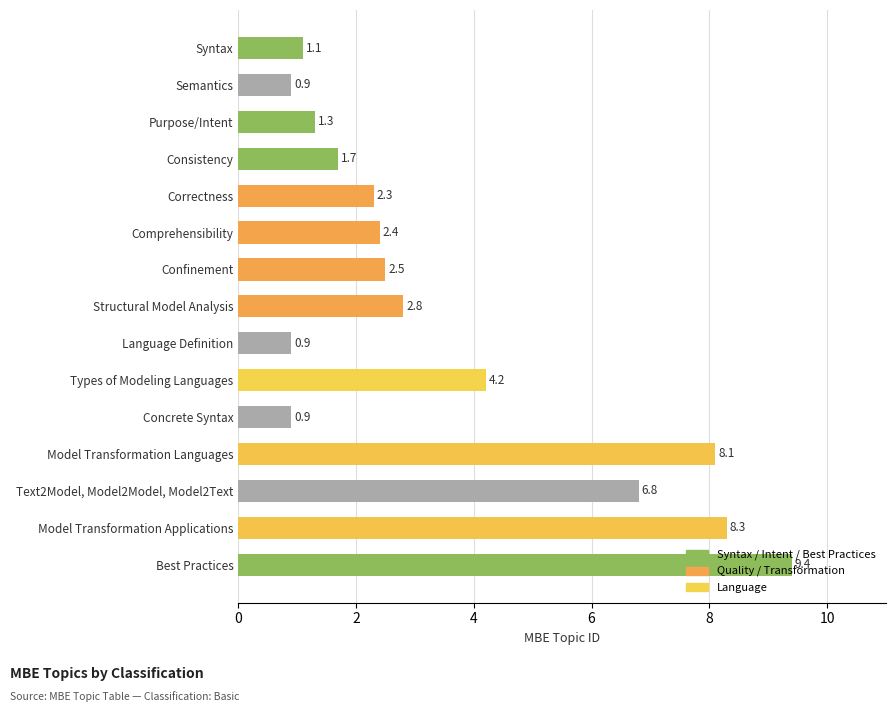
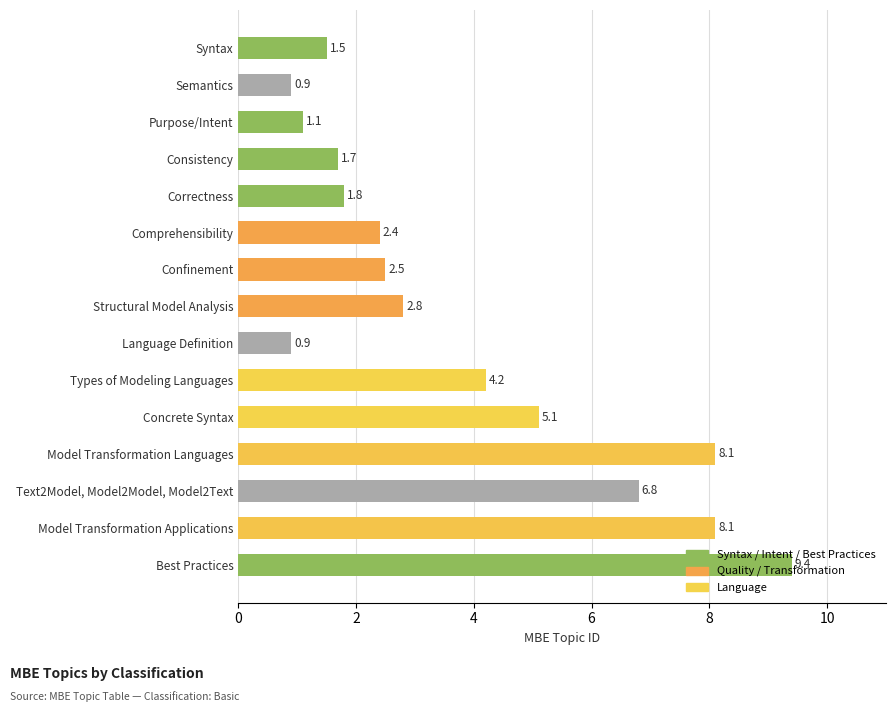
Syntax: 1.1 -> 1.5
Purpose/Intent: 1.3 -> 1.1
Correctness: 2.3 -> 1.8
Concrete Syntax: 0.9 -> 5.1
Model Transformation Applications: 8.3 -> 8.1
